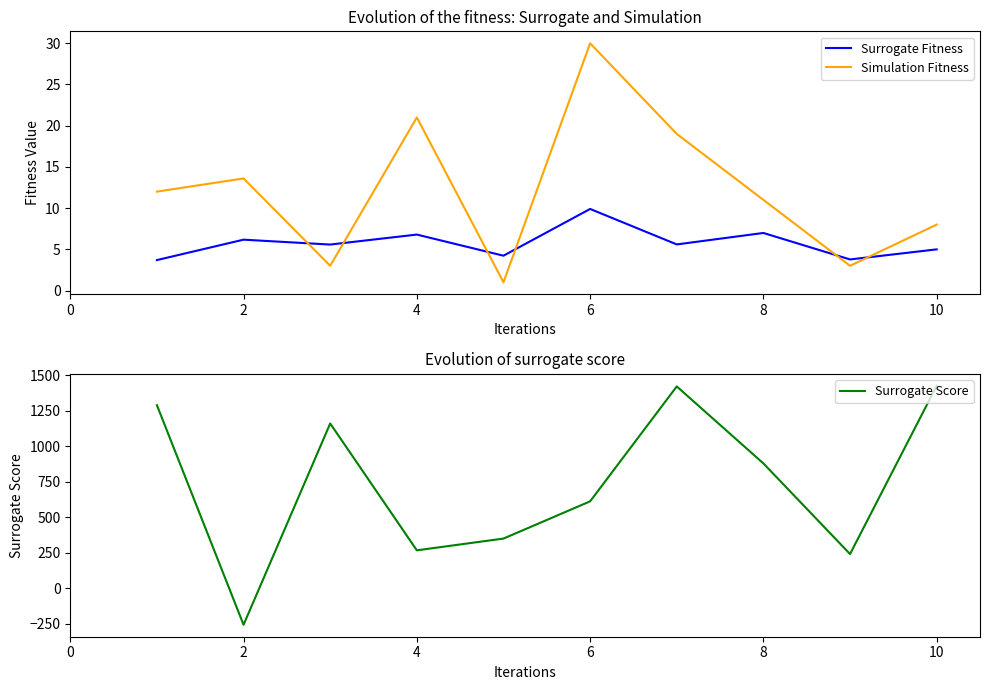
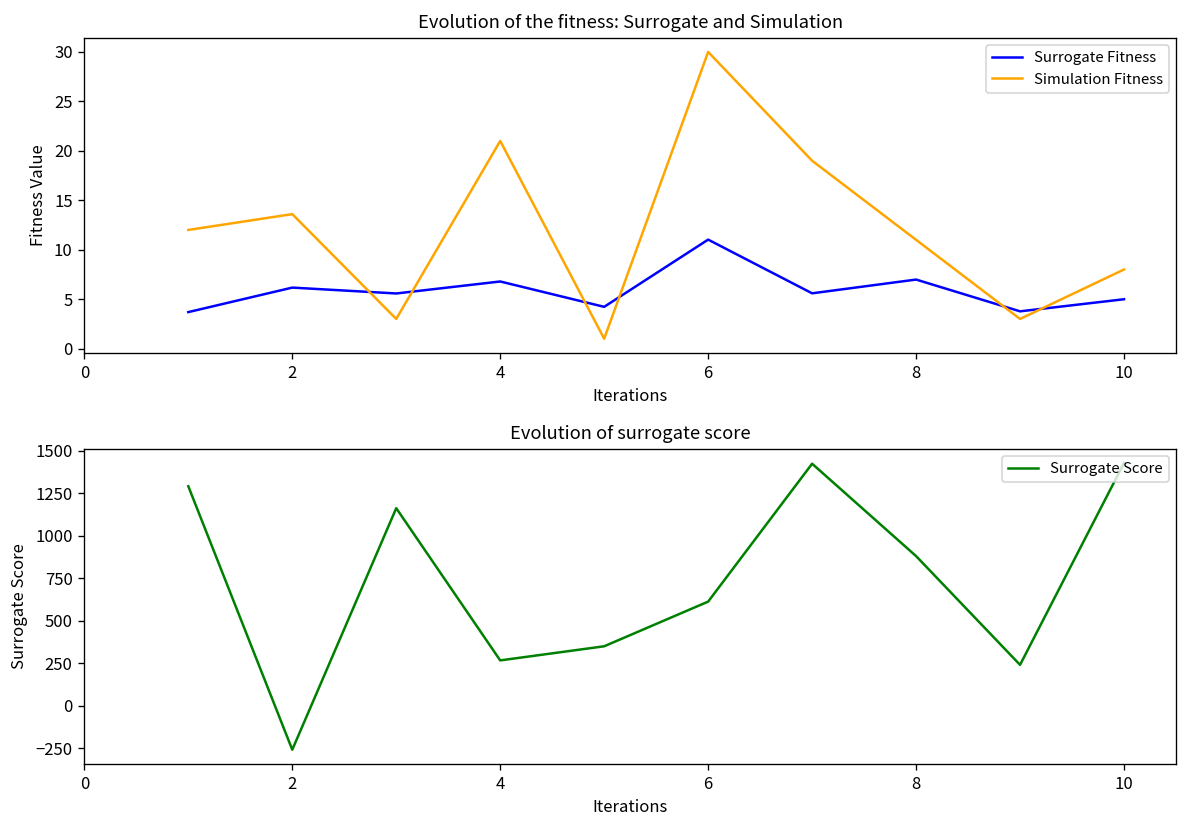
Evolution of the fitness: Surrogate and Simulation, Surrogate Fitness, 6: 10 -> 11
